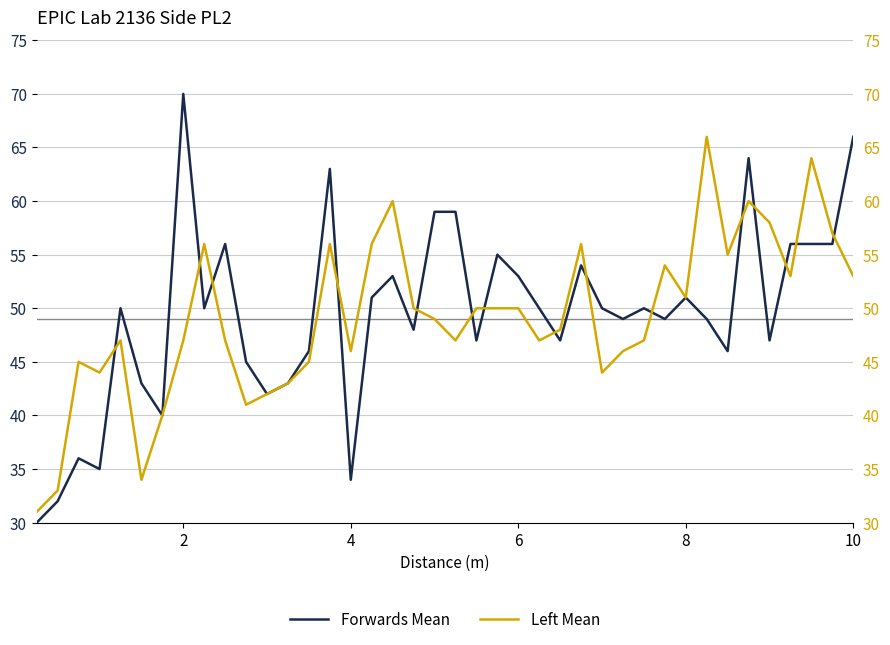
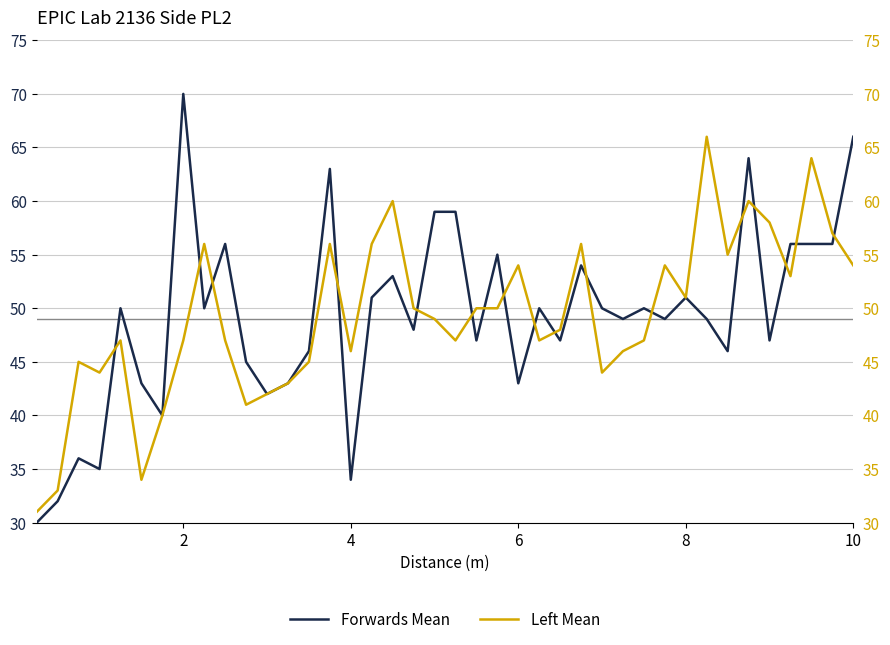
Forwards Mean, 6: 53 -> 43
Left Mean, 6: 50 -> 54
Left Mean, 10: 53 -> 54
